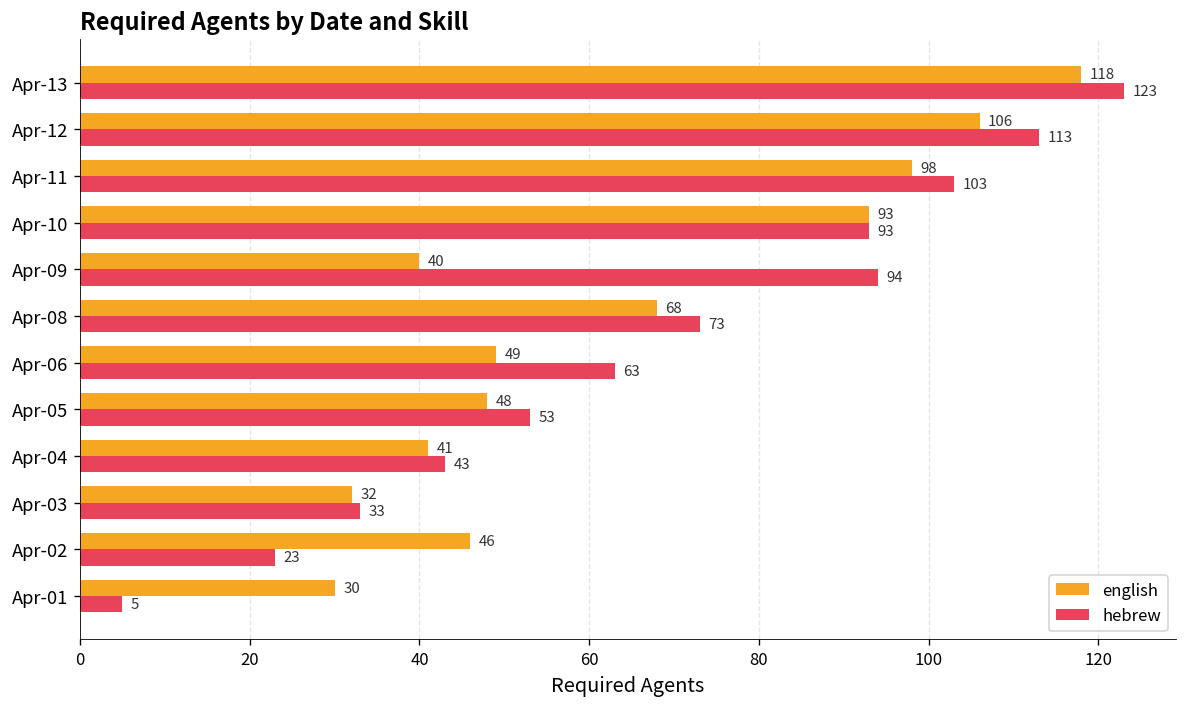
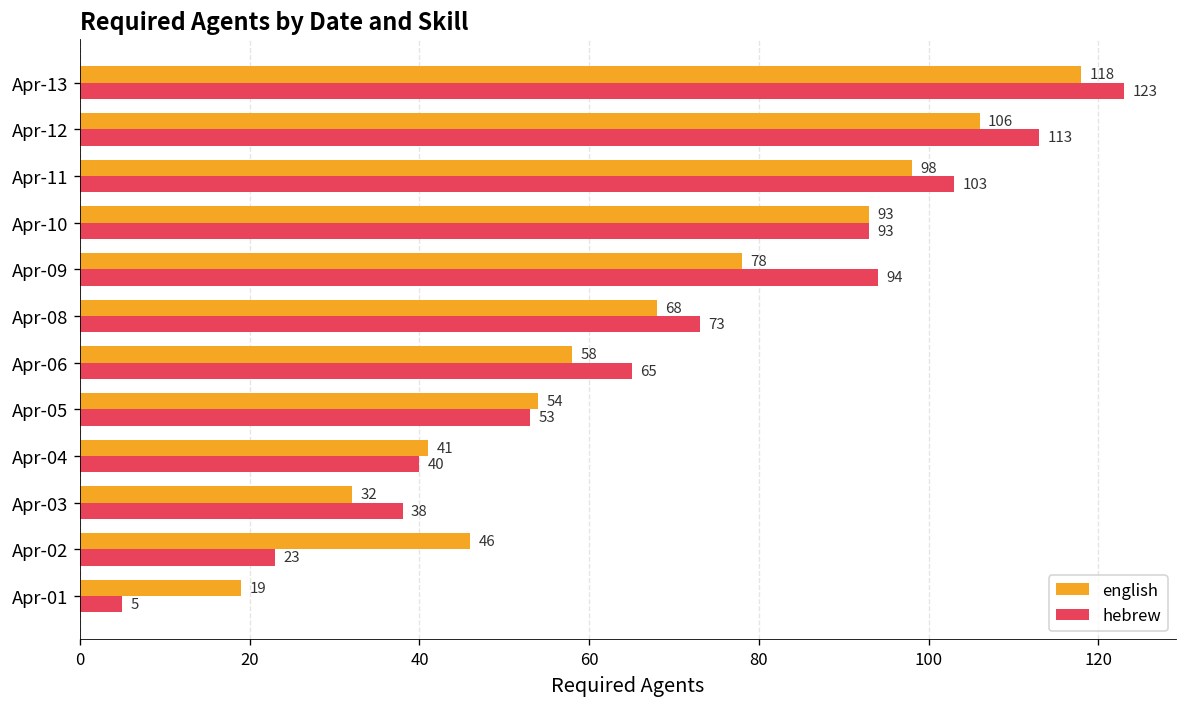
english, Apr-09: 40 -> 78
english, Apr-06: 49 -> 58
hebrew, Apr-06: 63 -> 65
english, Apr-05: 48 -> 54
hebrew, Apr-04: 43 -> 40
hebrew, Apr-03: 33 -> 38
english, Apr-01: 30 -> 19
